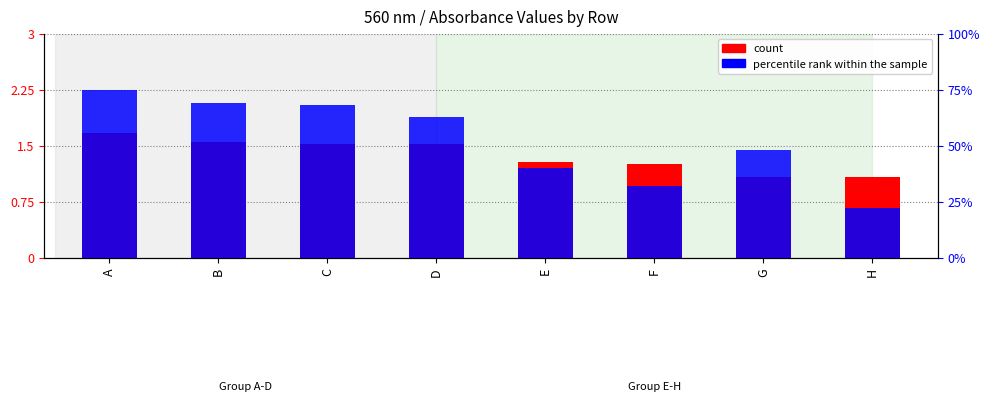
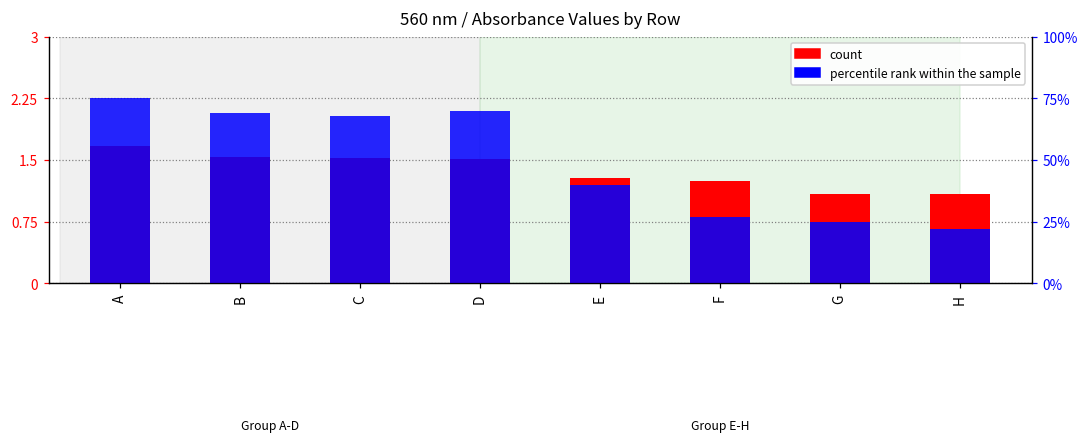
percentile rank within the sample, D: 1.9 -> 2.1
percentile rank within the sample, F: 1.0 -> 0.8
percentile rank within the sample, G: 1.4 -> 0.8
